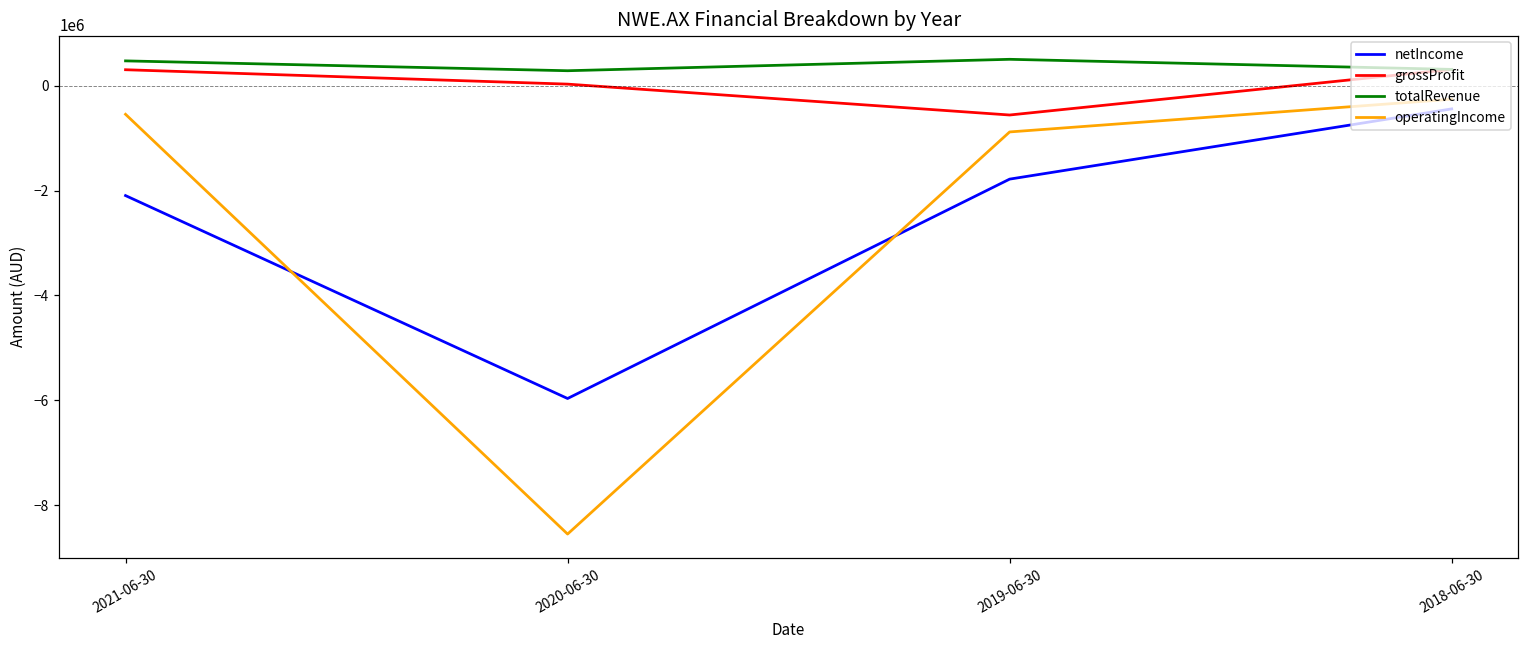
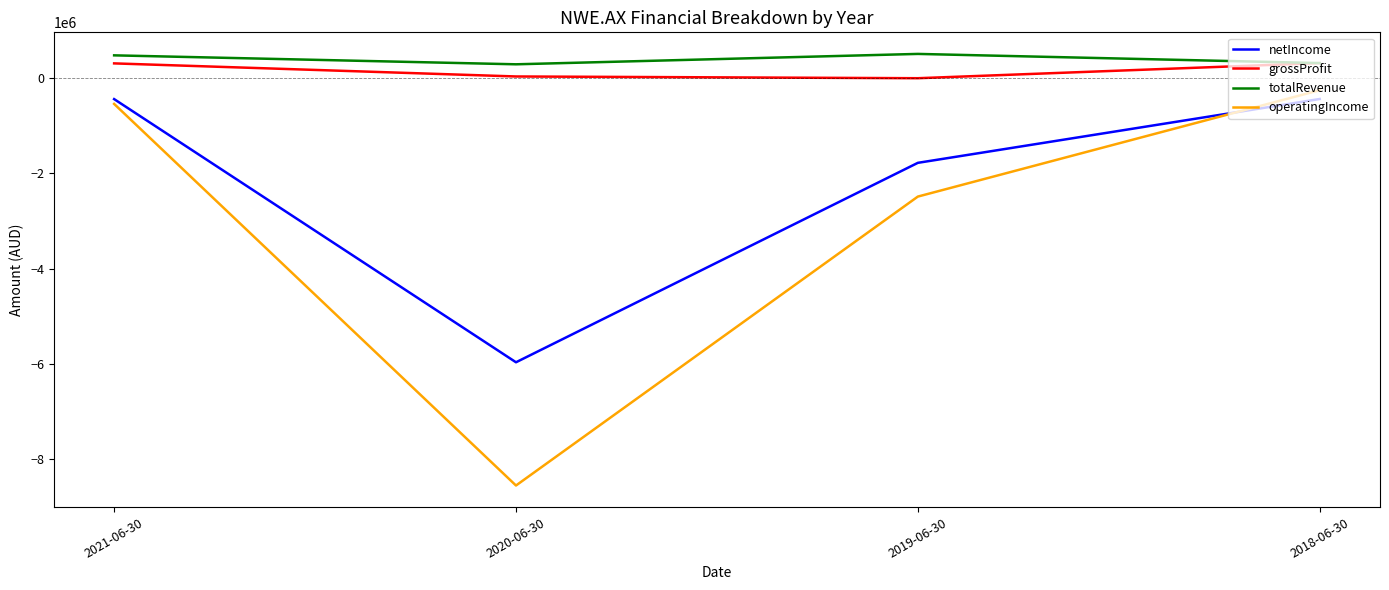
netIncome, 2021-06-30: -2100000 -> -400000
grossProfit, 2019-06-30: -600000 -> 0
operatingIncome, 2019-06-30: -900000 -> -2500000
